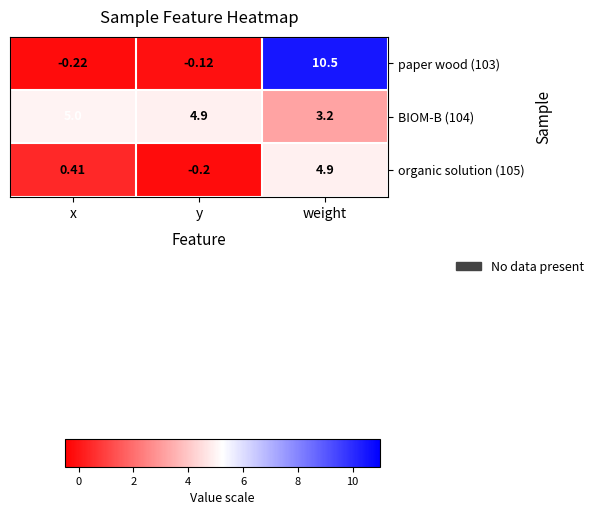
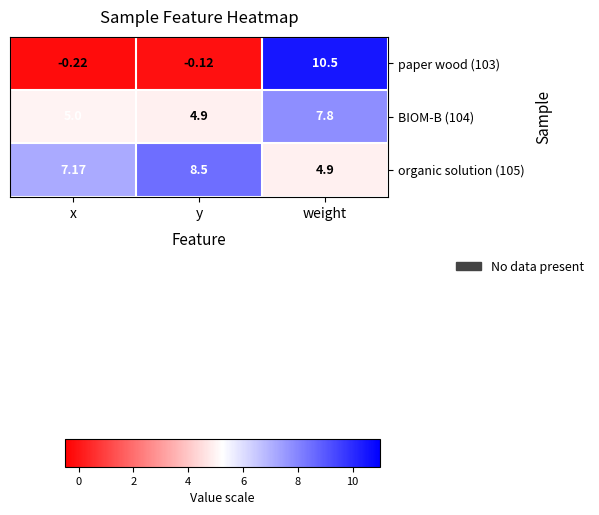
BIOM-B (104), weight: 3.2 -> 7.8
organic solution (105), x: 0.41 -> 7.17
organic solution (105), y: -0.2 -> 8.5
